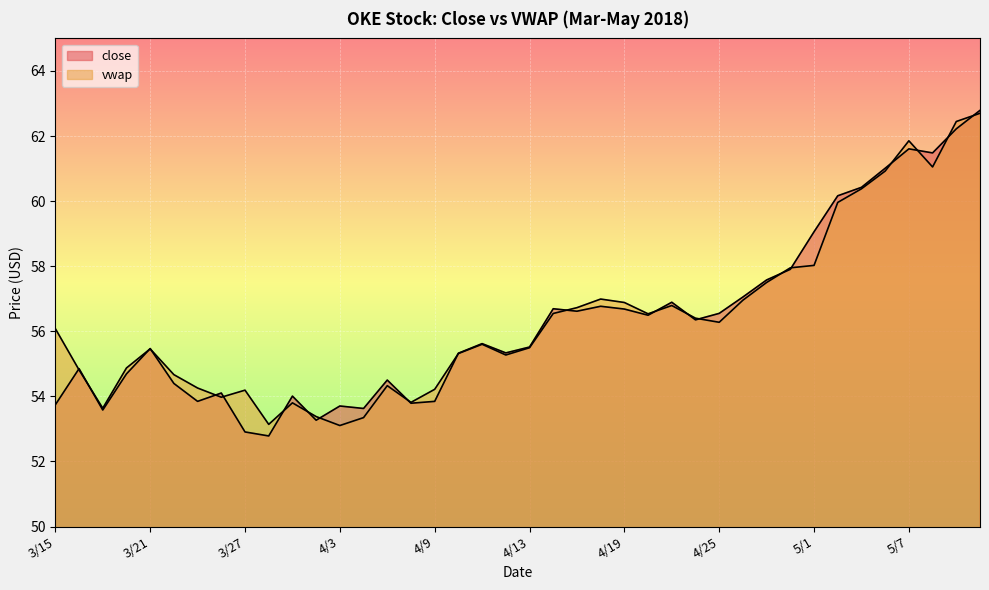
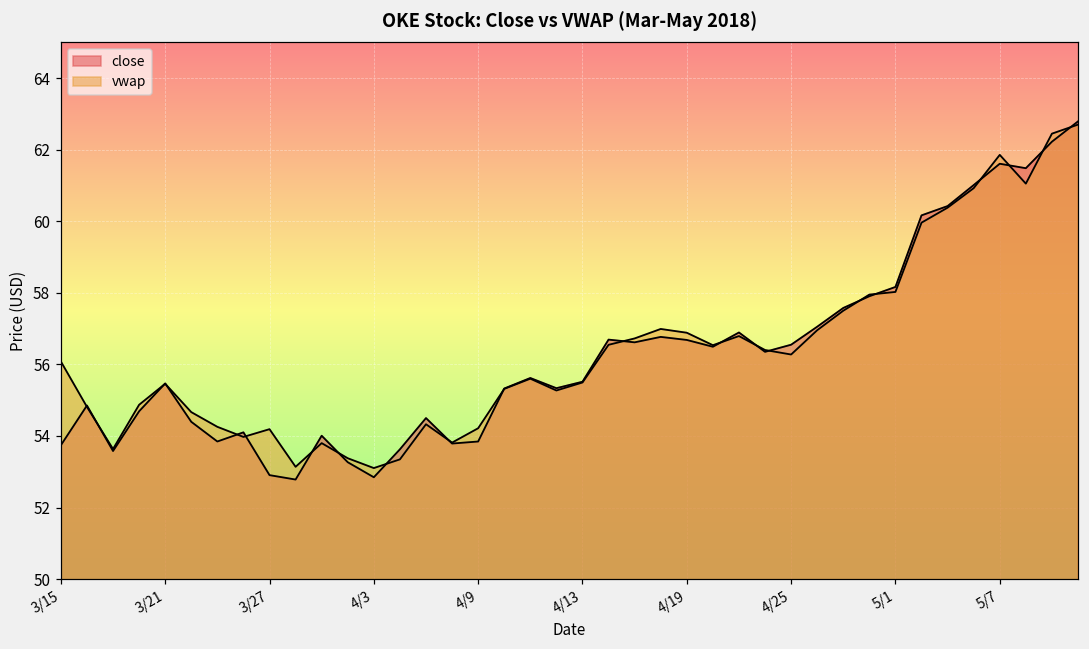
close, 4/3: 53.7 -> 52.8
close, 5/1: 59.1 -> 58.2
